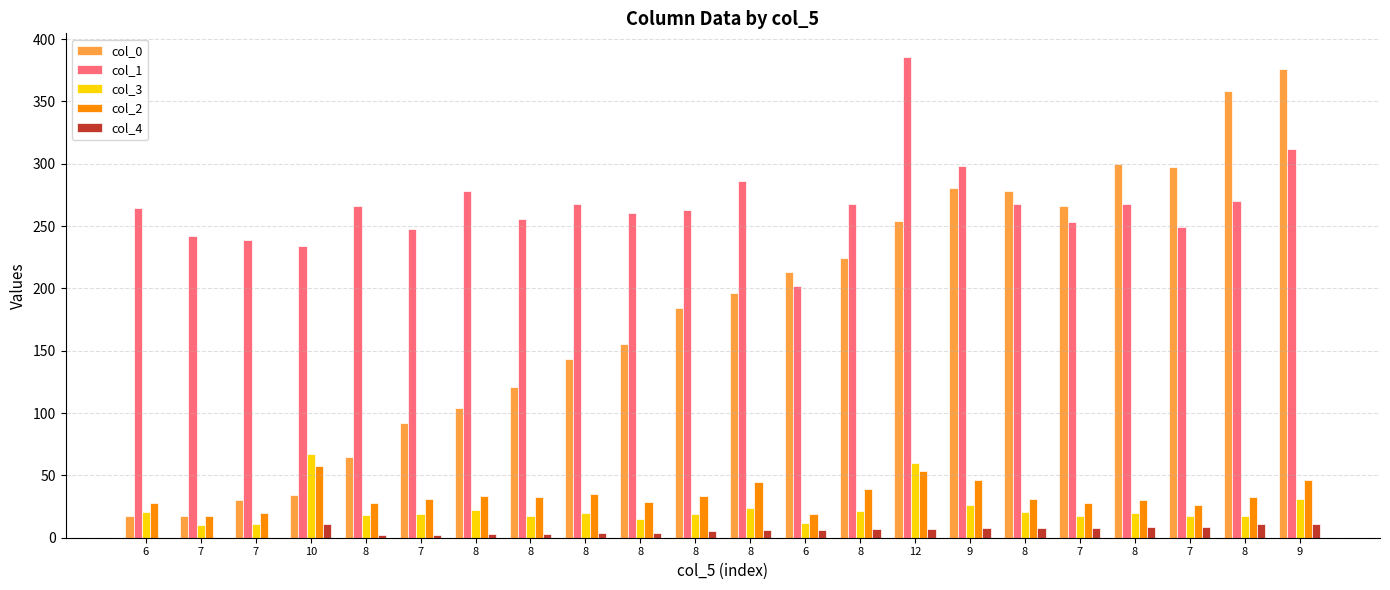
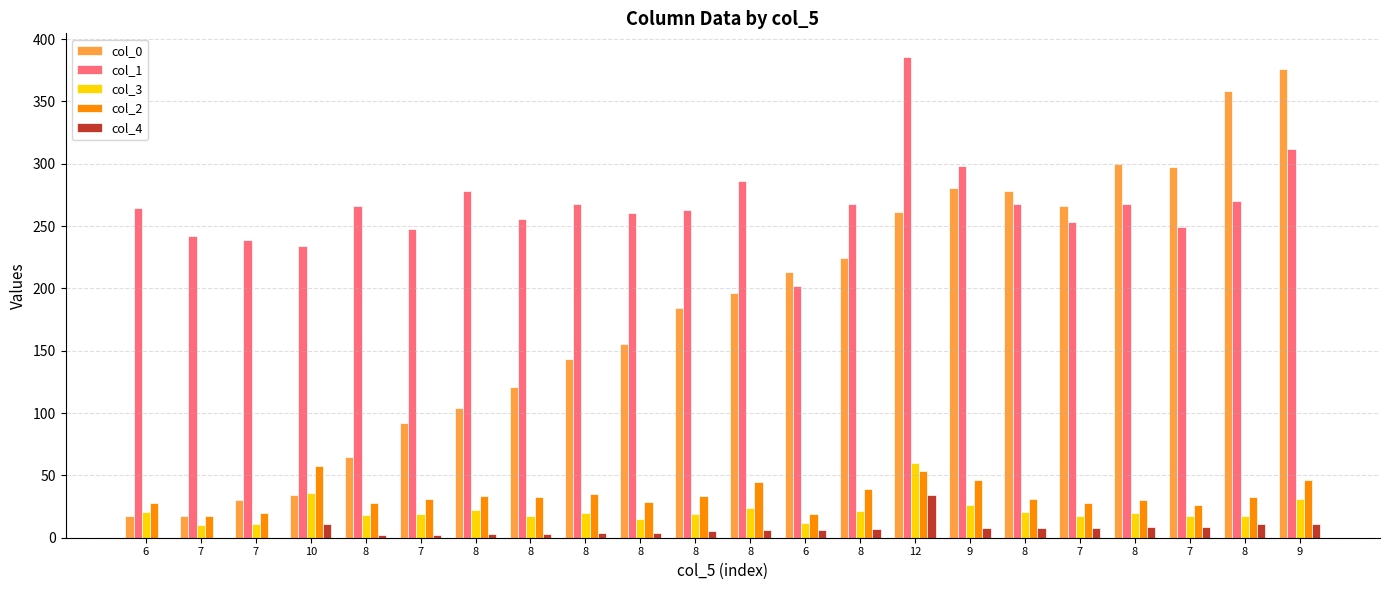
col_3, 10: 67 -> 36
col_0, 12: 254 -> 262
col_4, 12: 7 -> 34
